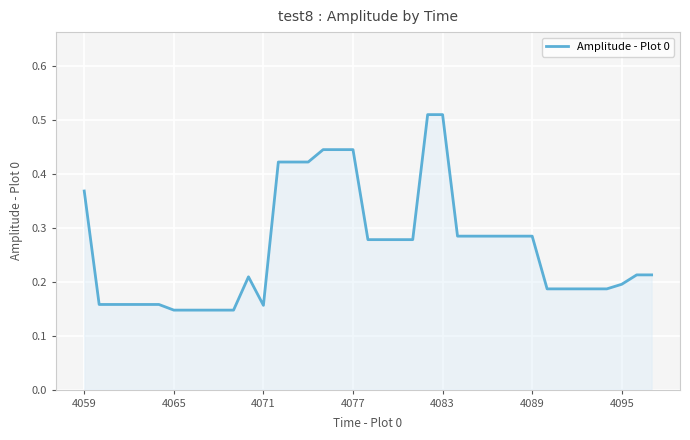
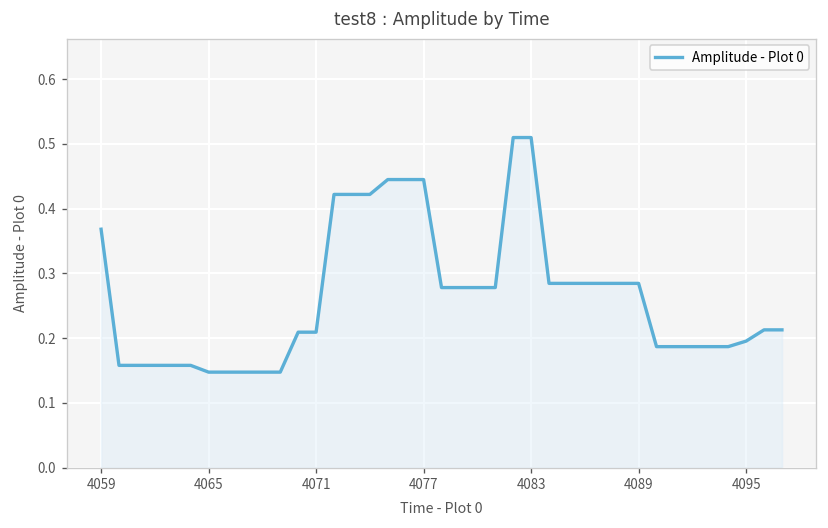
4071: 0.16 -> 0.21
